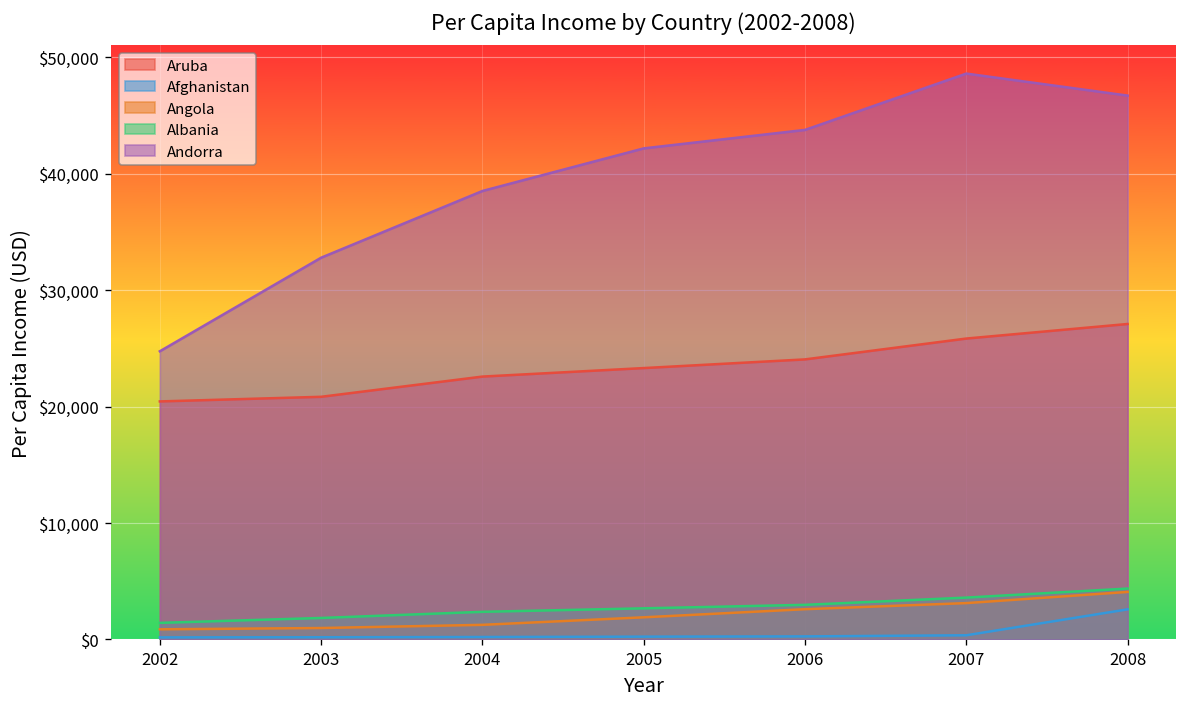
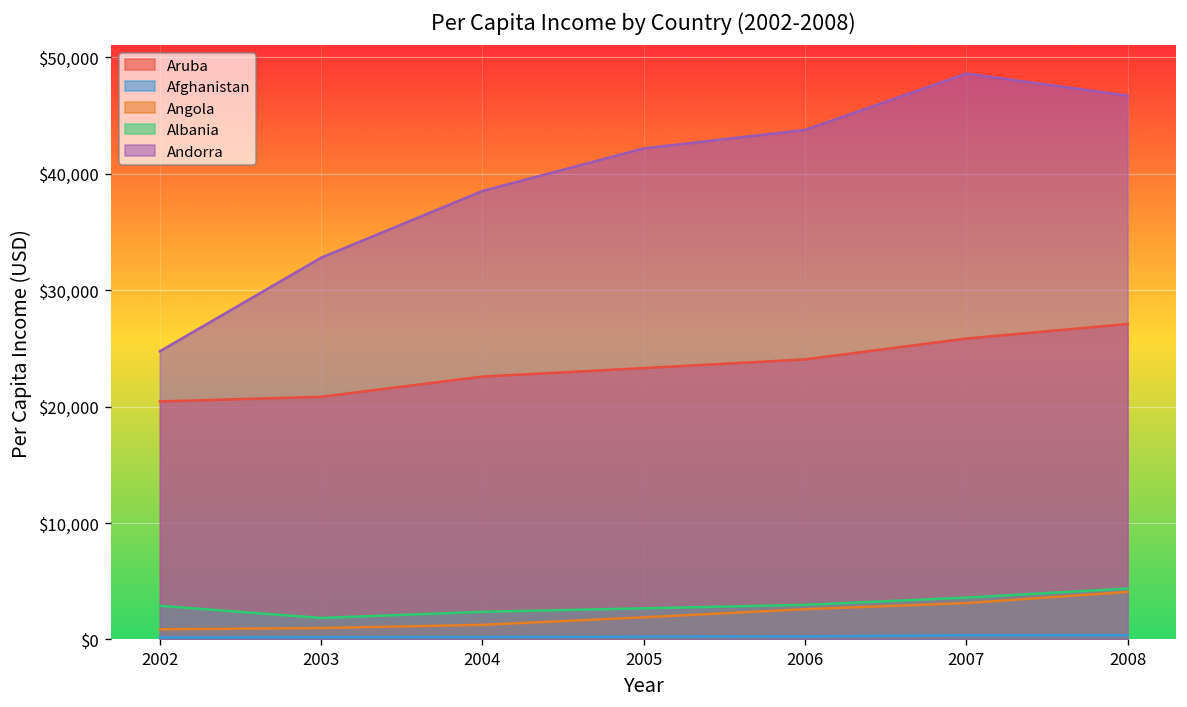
Albania, 2002: $1,000 -> $3,000
Afghanistan, 2008: $3,000 -> $0
